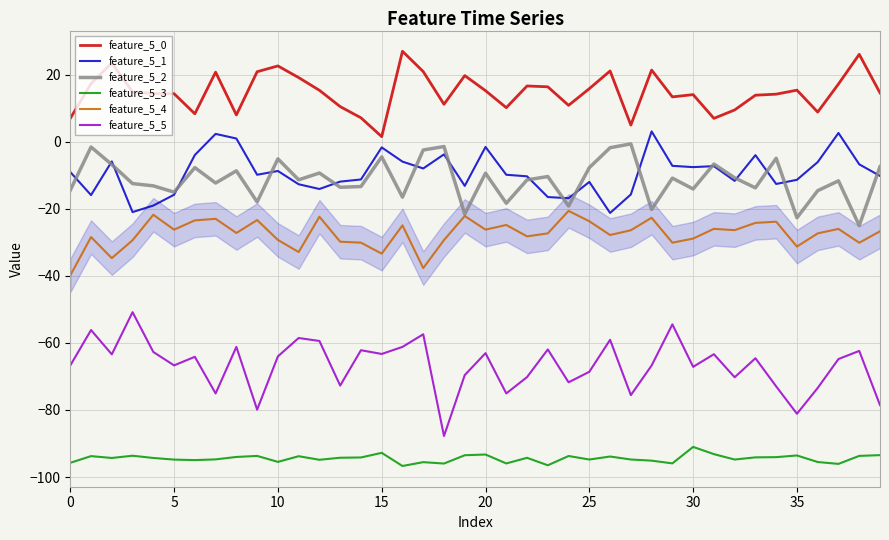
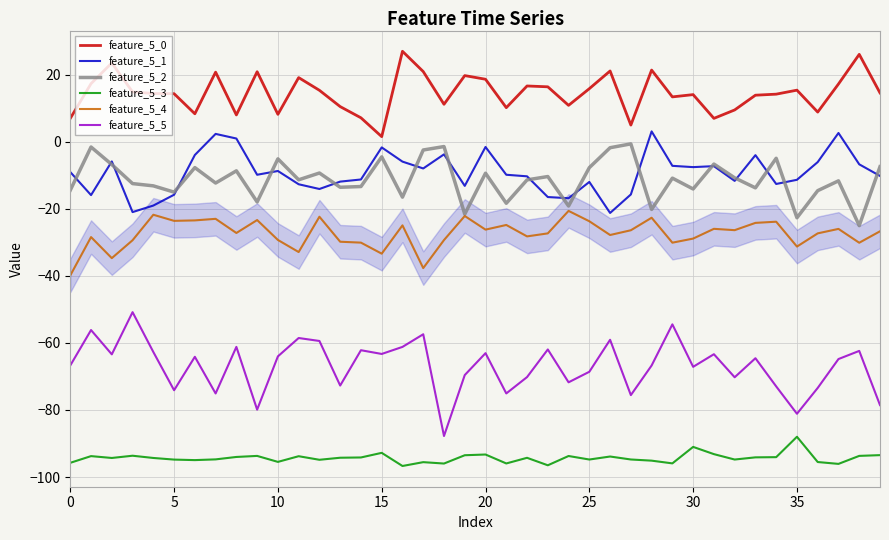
feature_5_4, 5: -26 -> -24
feature_5_5, 5: -67 -> -74
feature_5_0, 10: 23 -> 8
feature_5_0, 20: 15 -> 19
feature_5_3, 35: -94 -> -88
